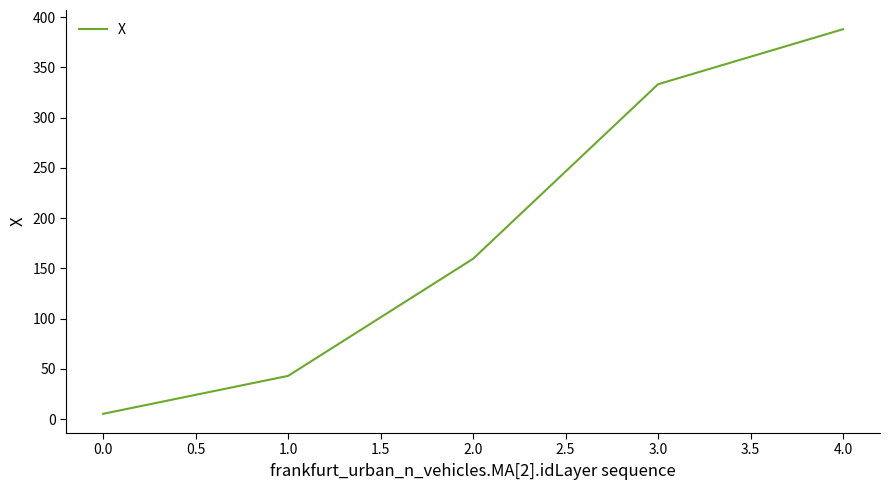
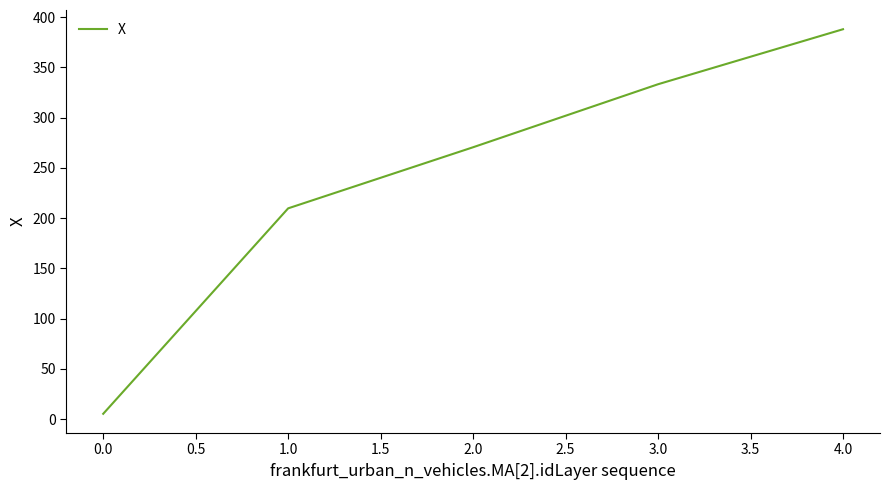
1.0: 43 -> 210
2.0: 160 -> 271
